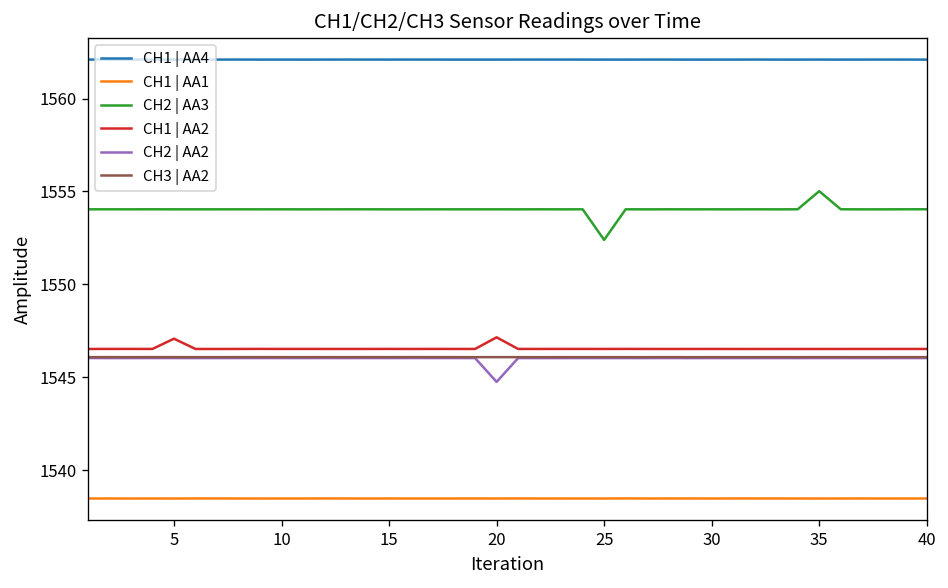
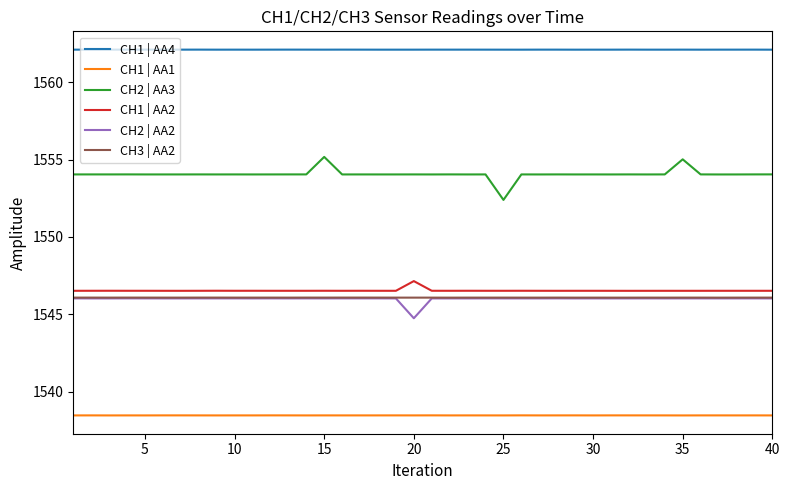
CH1 | AA2, 5: 1547.1 -> 1546.5
CH2 | AA3, 15: 1554.0 -> 1555.2
